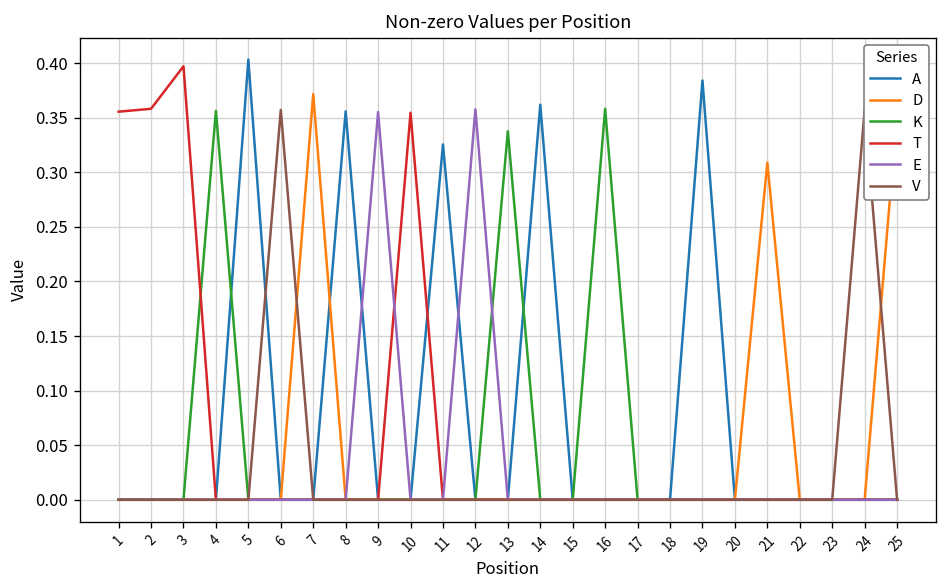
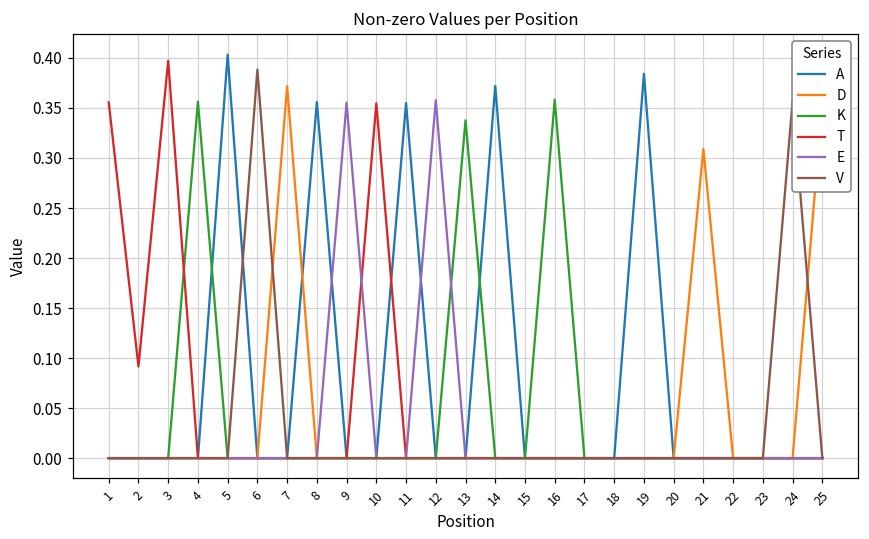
T, 2: 0.36 -> 0.09
V, 6: 0.36 -> 0.39
A, 11: 0.33 -> 0.35
A, 14: 0.36 -> 0.37
